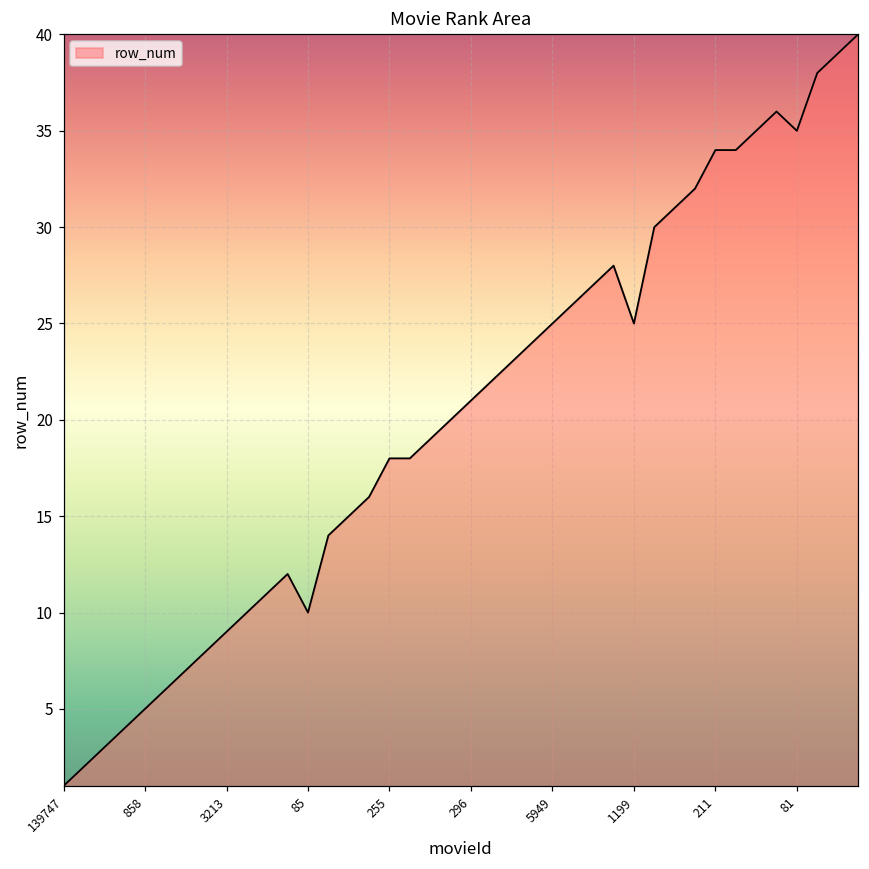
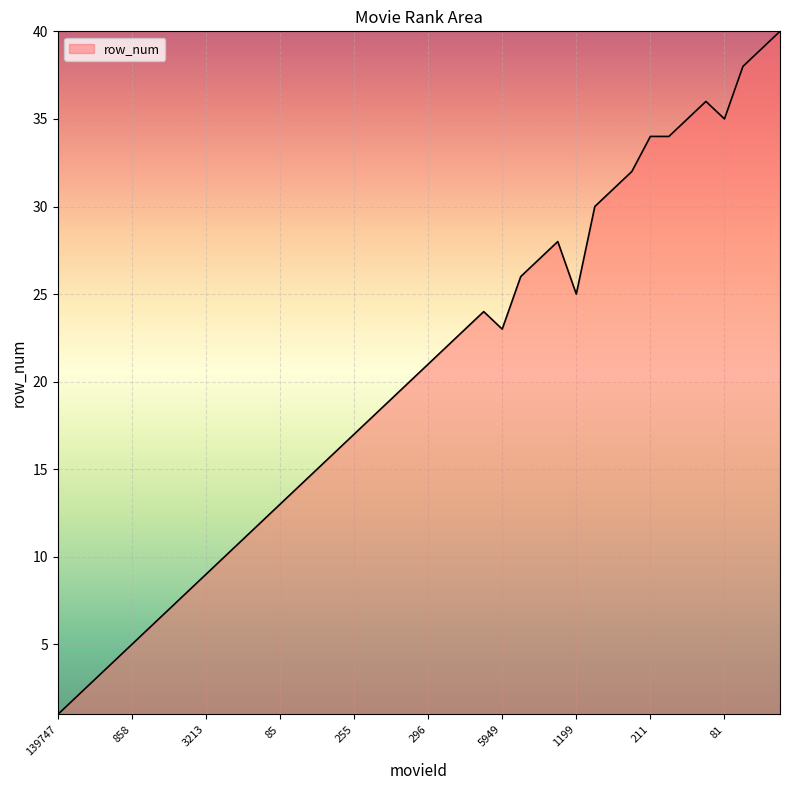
85: 10 -> 13
255: 18 -> 17
5949: 25 -> 23
